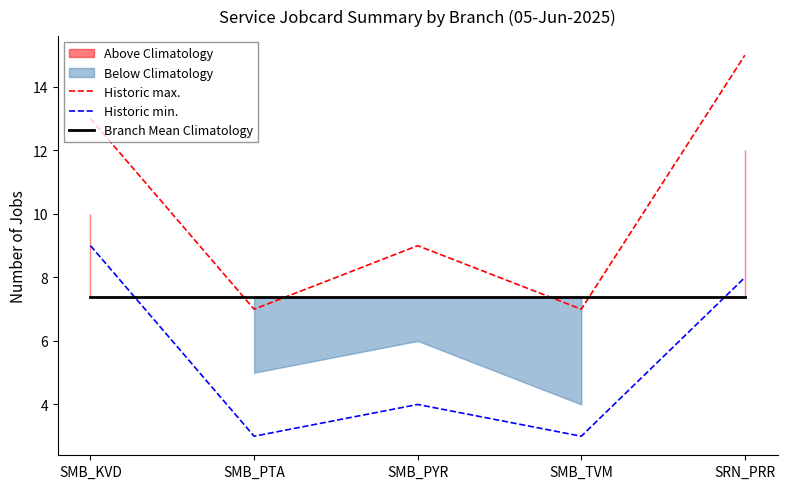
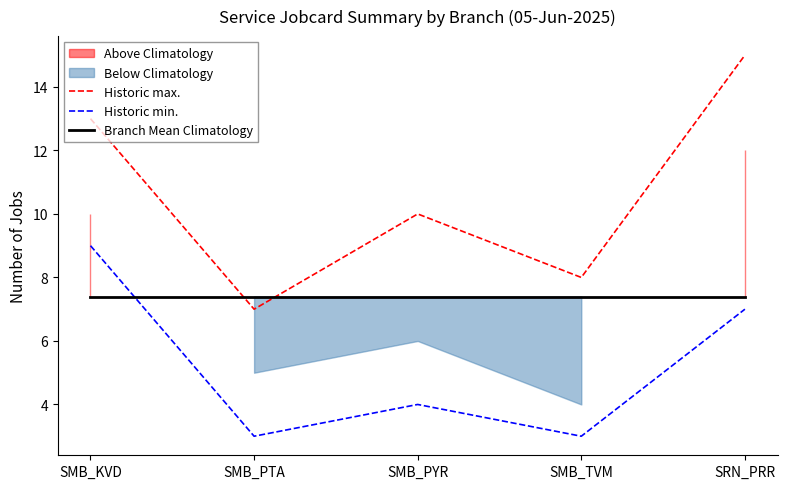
Historic max., SMB_PYR: 9 -> 10
Historic max., SMB_TVM: 7 -> 8
Historic min., SRN_PRR: 8 -> 7
